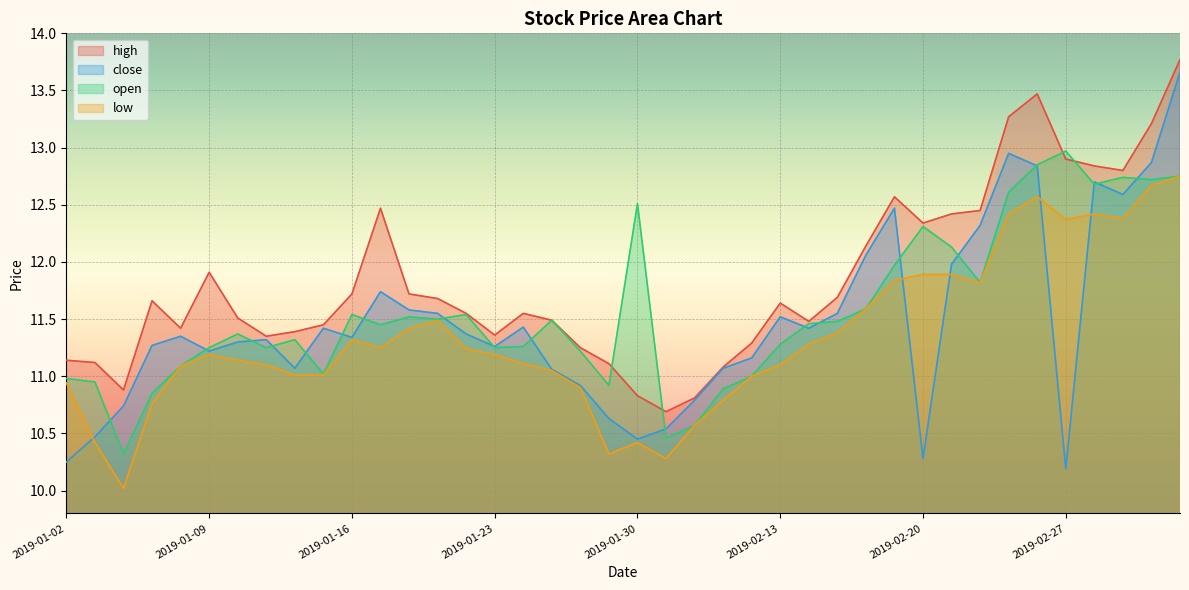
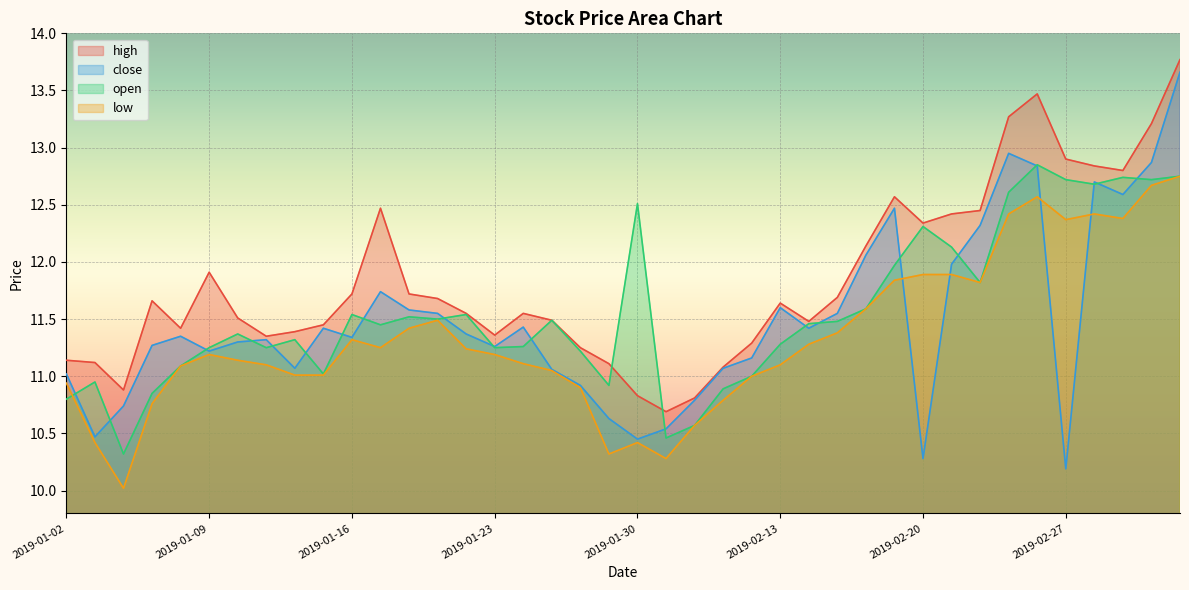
close, 2019-01-02: 10.25 -> 11.02
open, 2019-01-02: 10.98 -> 10.80
close, 2019-02-13: 11.52 -> 11.60
open, 2019-02-27: 12.97 -> 12.72
